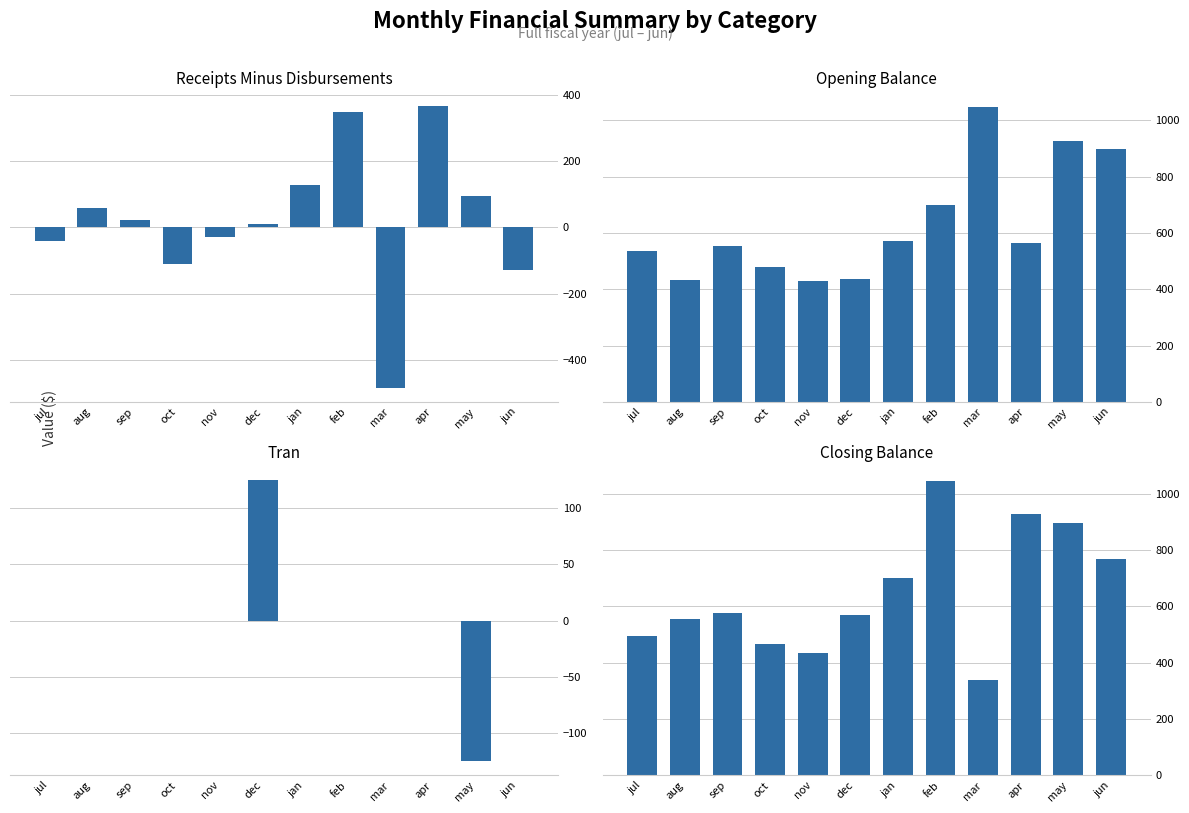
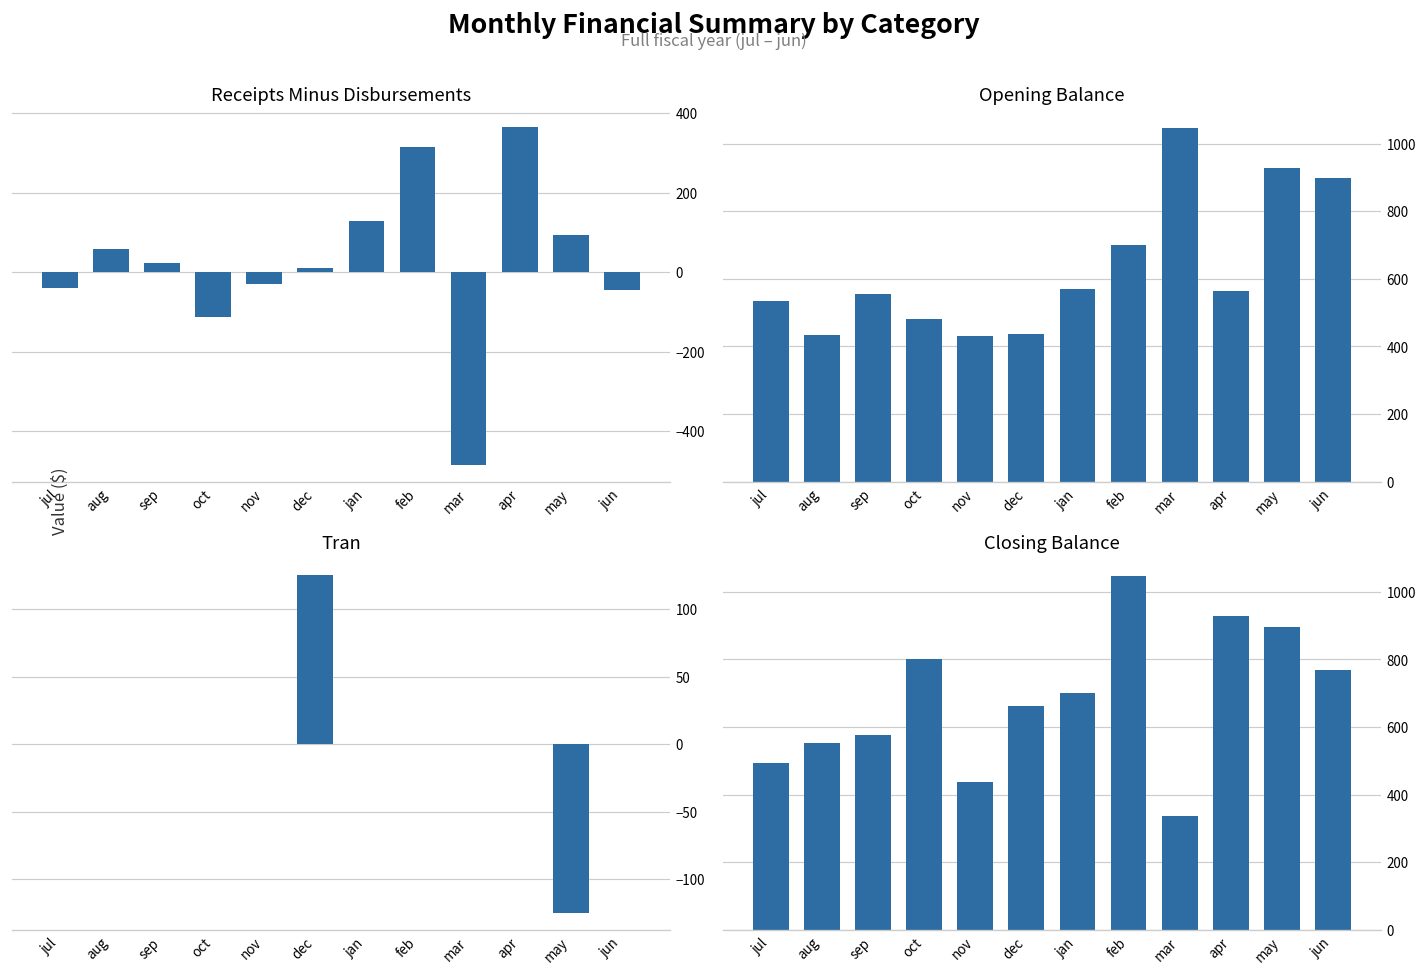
Receipts Minus Disbursements, feb: 350 -> 310
Receipts Minus Disbursements, jun: -130 -> -50
Closing Balance, oct: 460 -> 800
Closing Balance, dec: 570 -> 660
